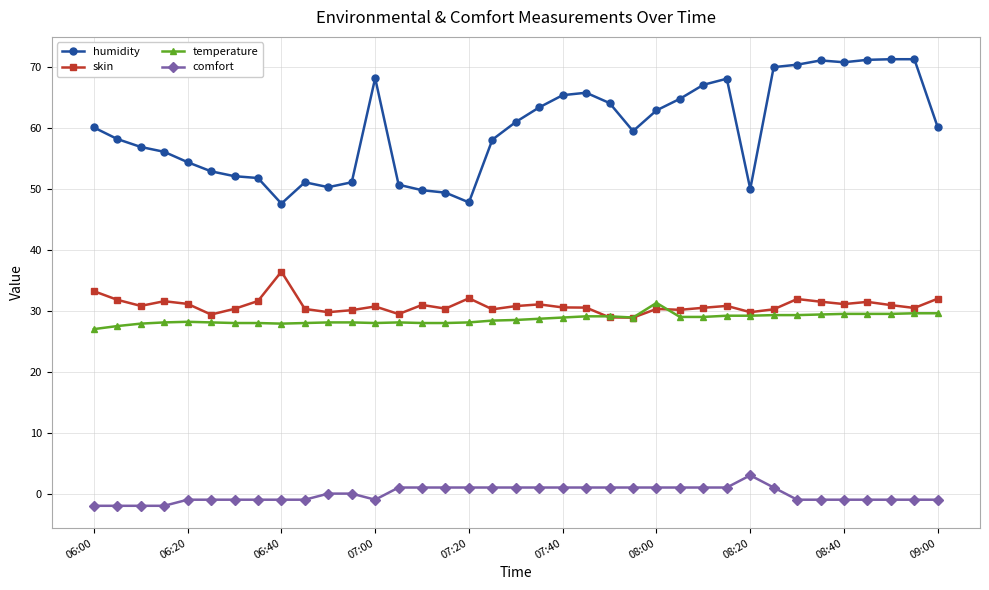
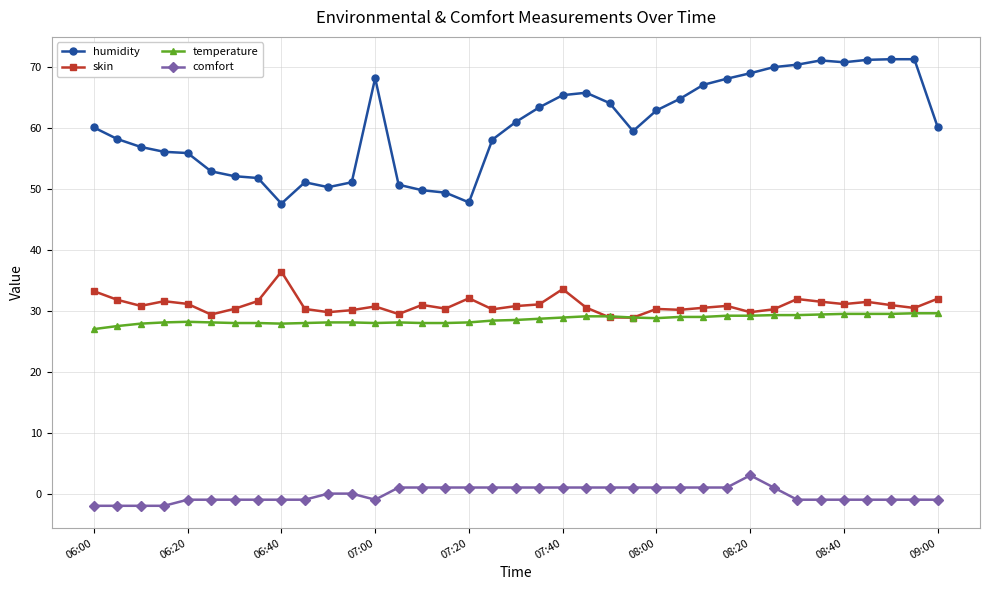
humidity, 06:20: 54 -> 56
skin, 07:40: 31 -> 34
temperature, 08:00: 31 -> 29
humidity, 08:20: 50 -> 69
